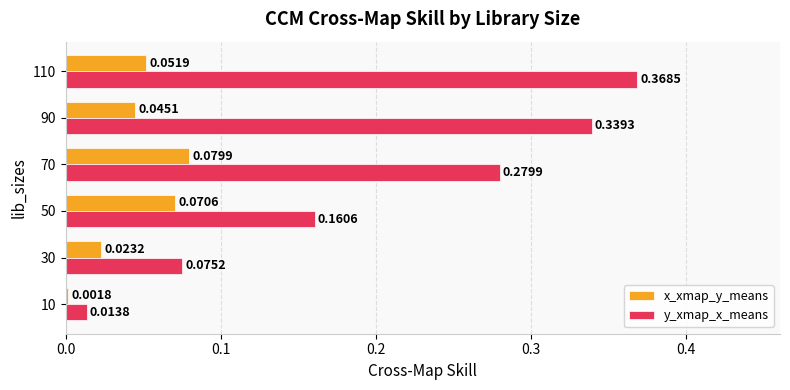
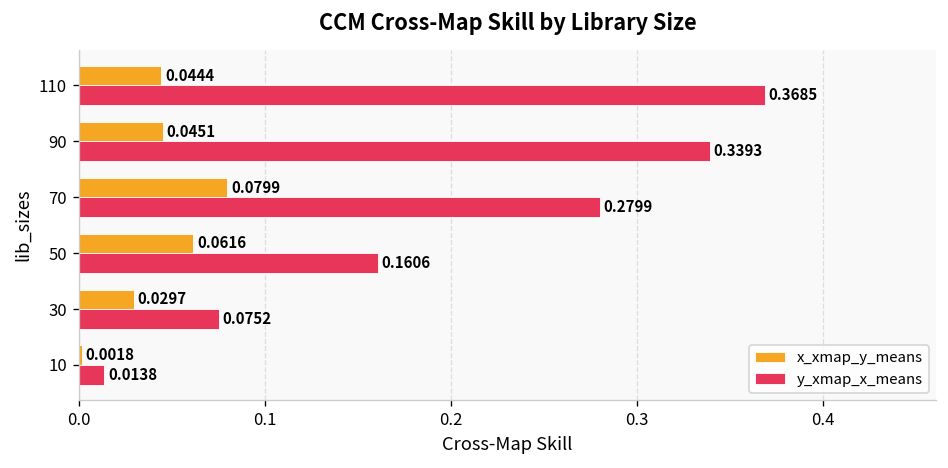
x_xmap_y_means, 110: 0.0519 -> 0.0444
x_xmap_y_means, 50: 0.0706 -> 0.0616
x_xmap_y_means, 30: 0.0232 -> 0.0297
